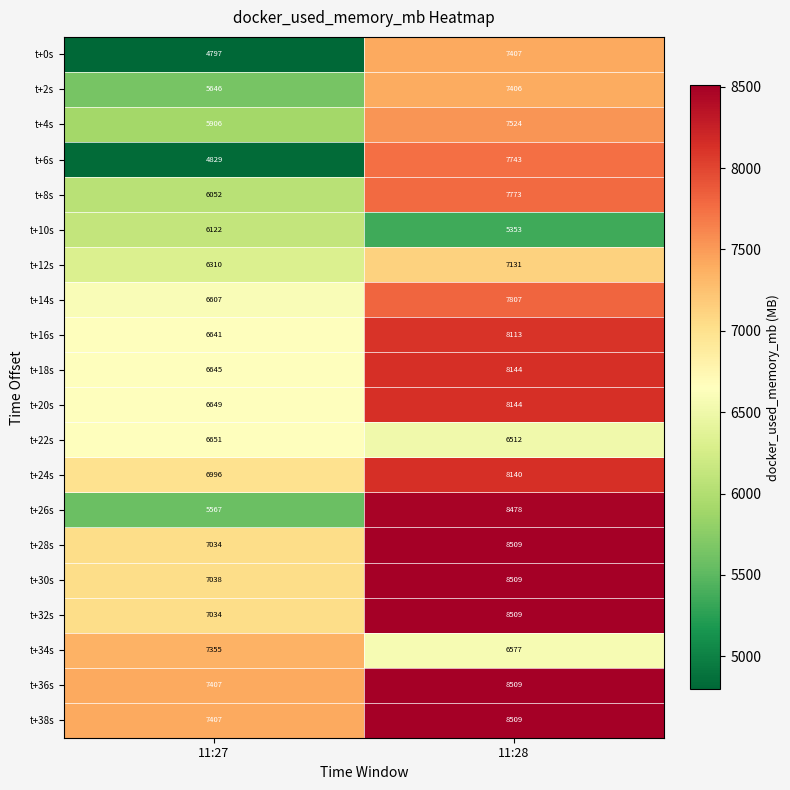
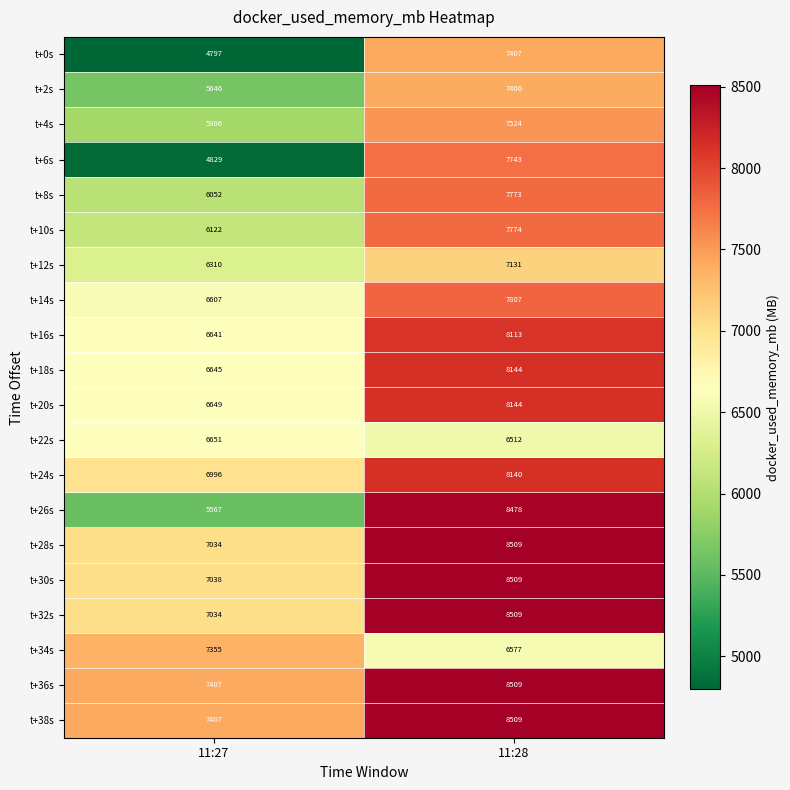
t+10s, 11:28: 5353 -> 7774
